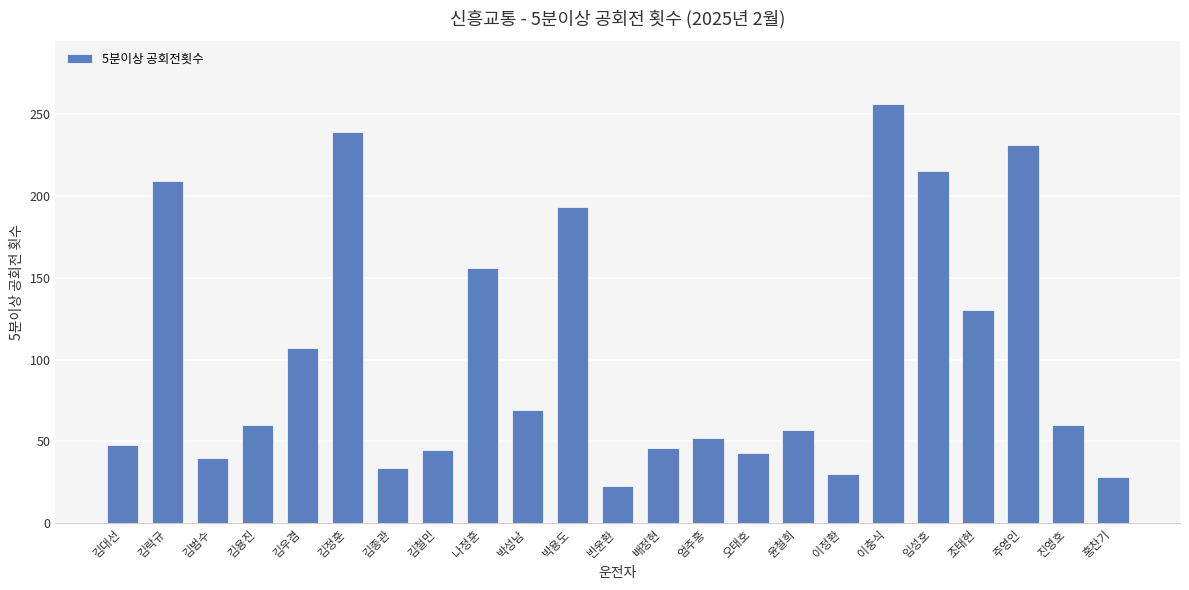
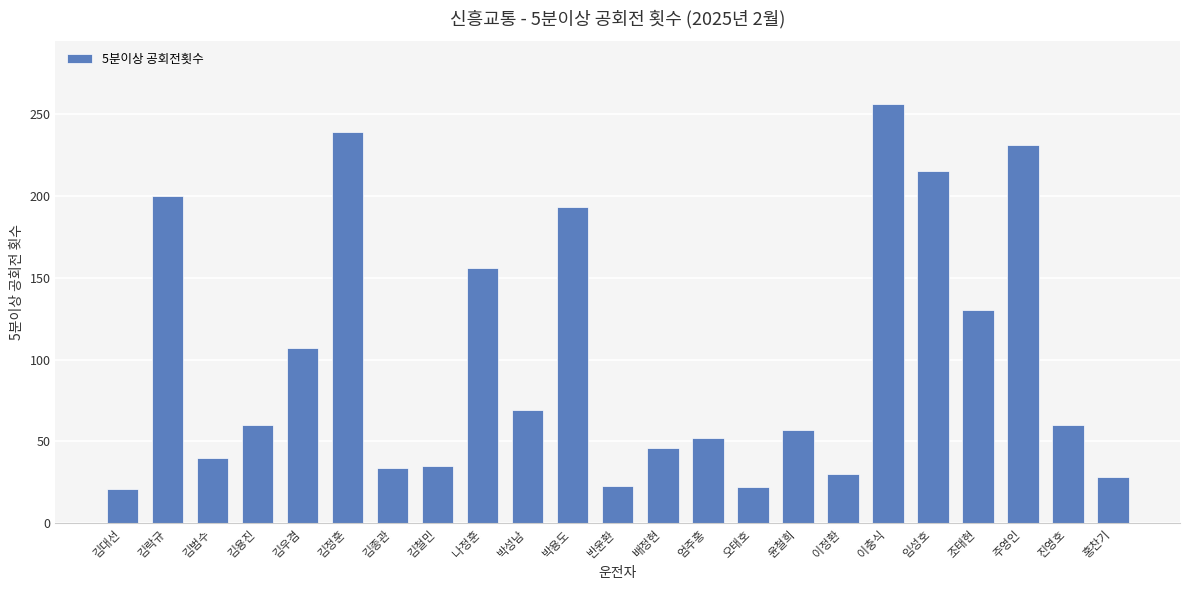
김대선: 48 -> 21
김락규: 209 -> 200
김철민: 45 -> 35
오태호: 43 -> 22
